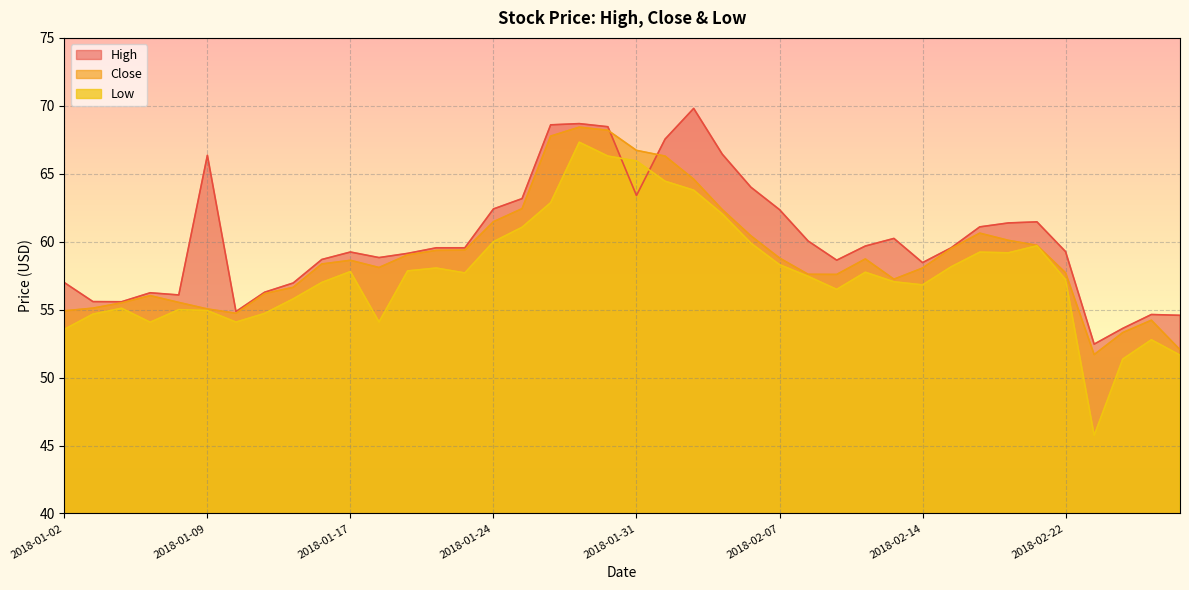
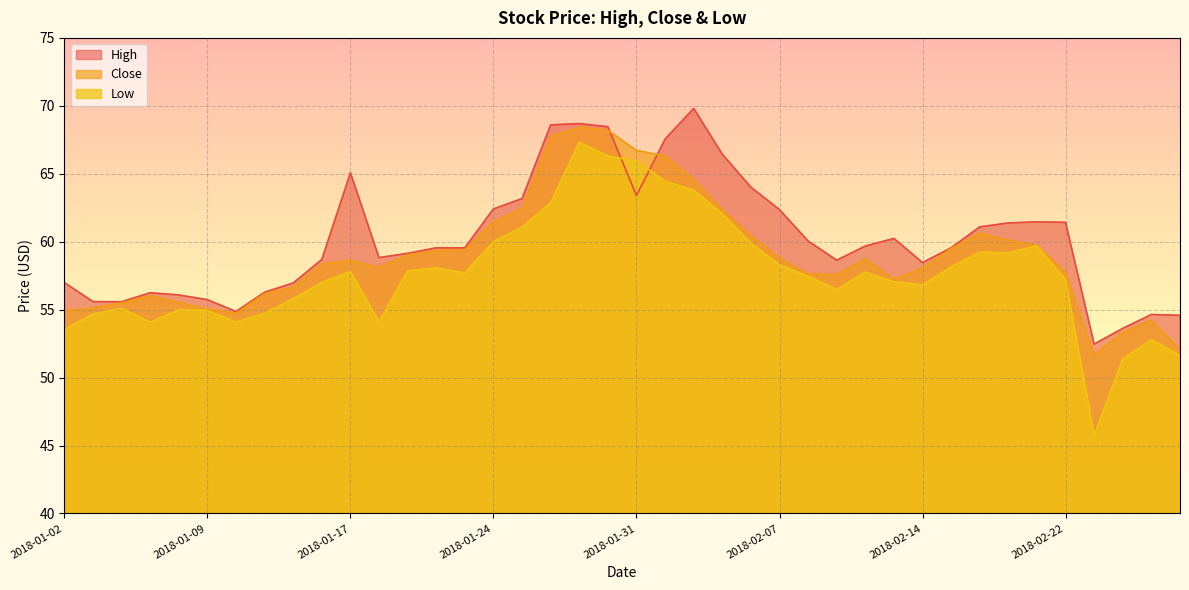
High, 2018-01-09: 66.4 -> 55.7
High, 2018-01-17: 59.2 -> 65.1
High, 2018-02-22: 59.3 -> 61.4
